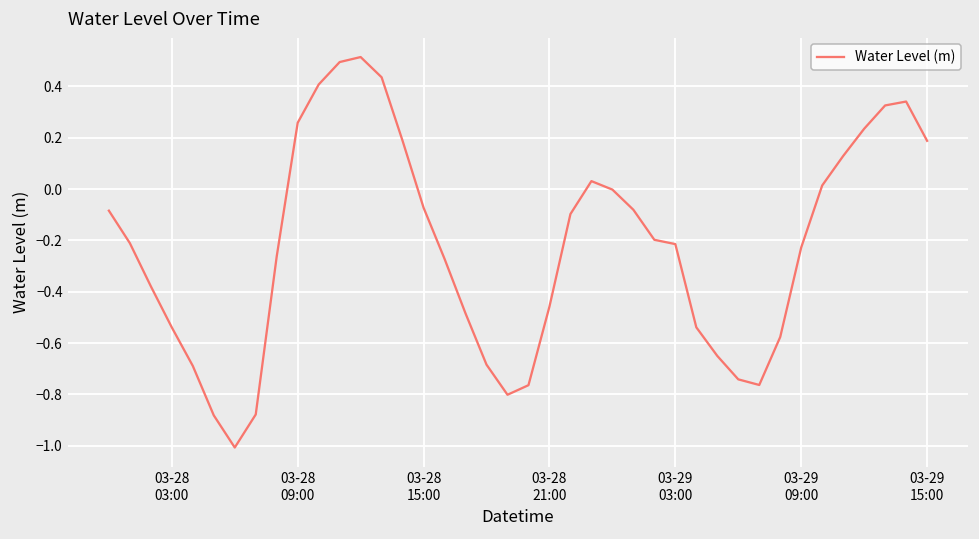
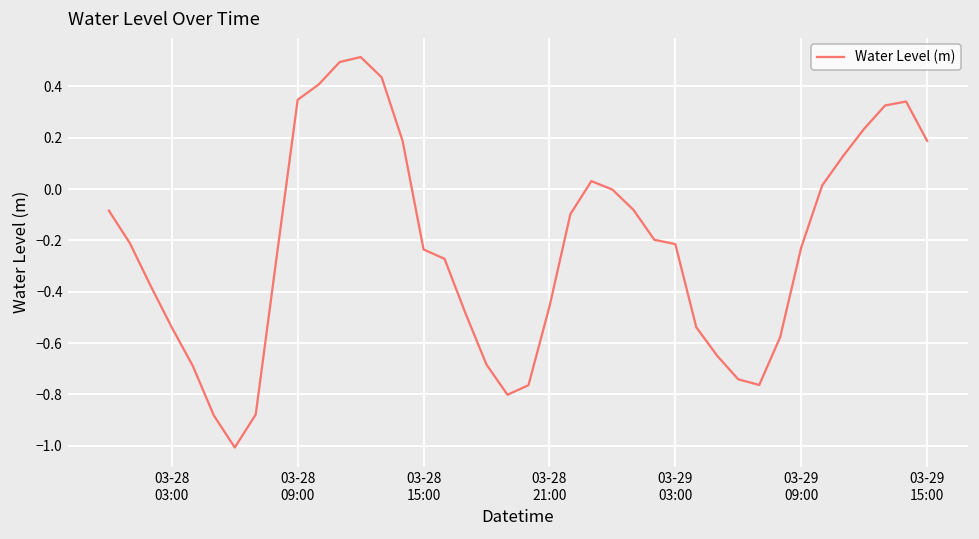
03-28 09:00: 0.26 -> 0.35
03-28 15:00: -0.07 -> -0.24
